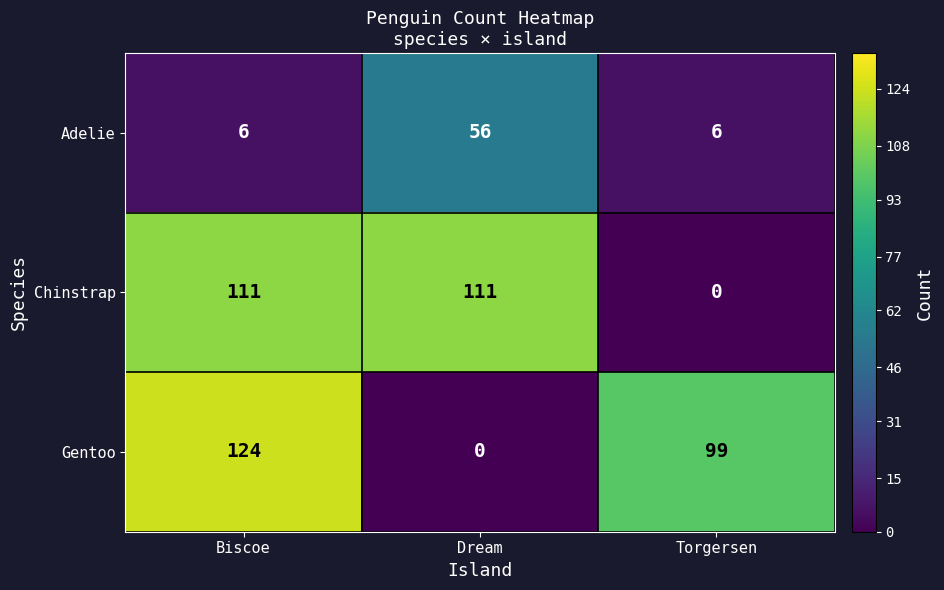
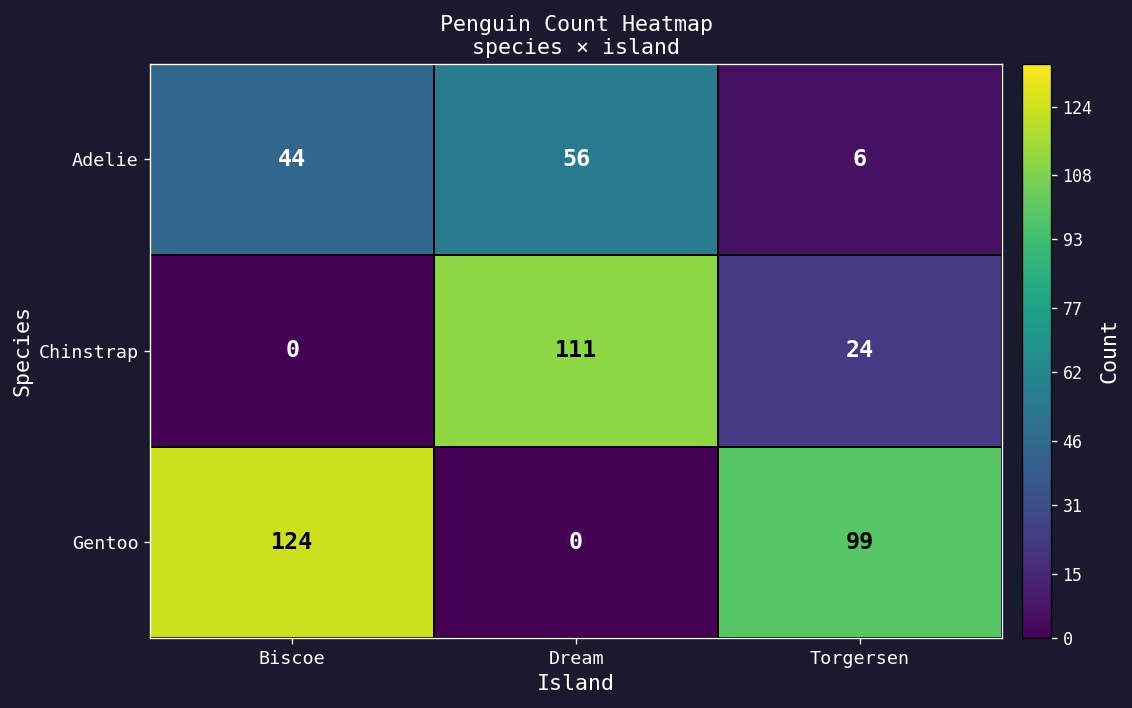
Adelie, Biscoe: 6 -> 44
Chinstrap, Biscoe: 111 -> 0
Chinstrap, Torgersen: 0 -> 24
